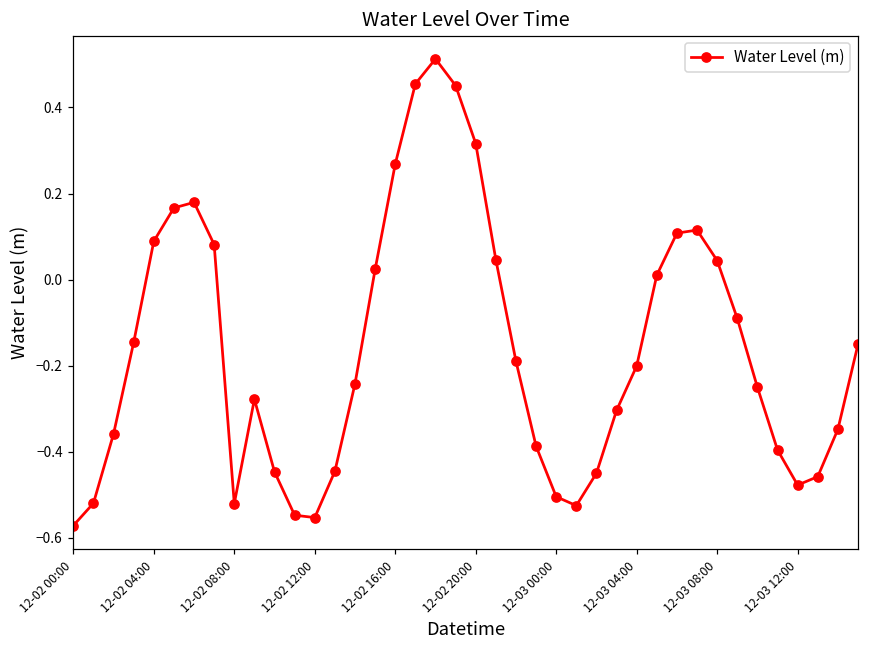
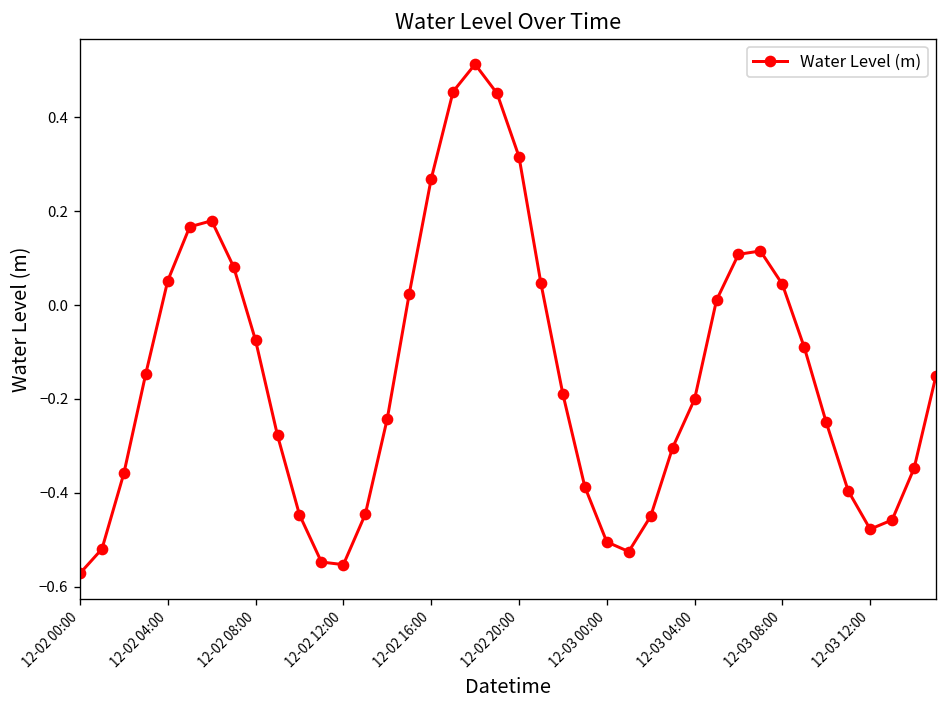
12-02 04:00: 0.09 -> 0.05
12-02 08:00: -0.52 -> -0.08
